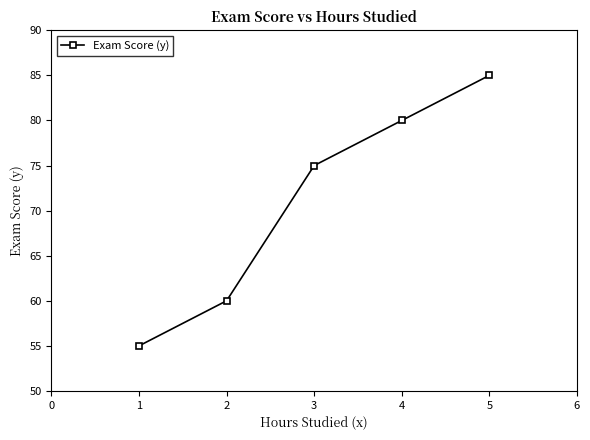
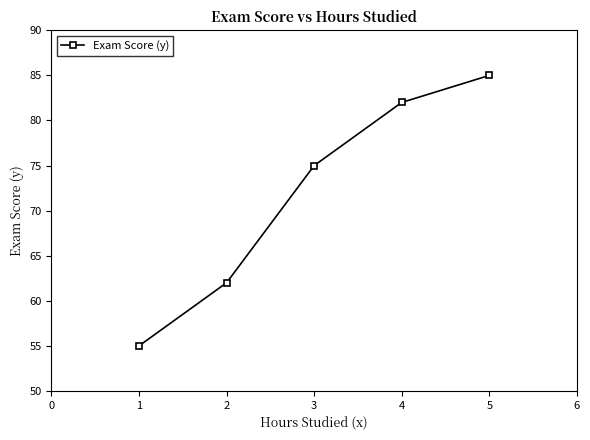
2: 60 -> 62
4: 80 -> 82
